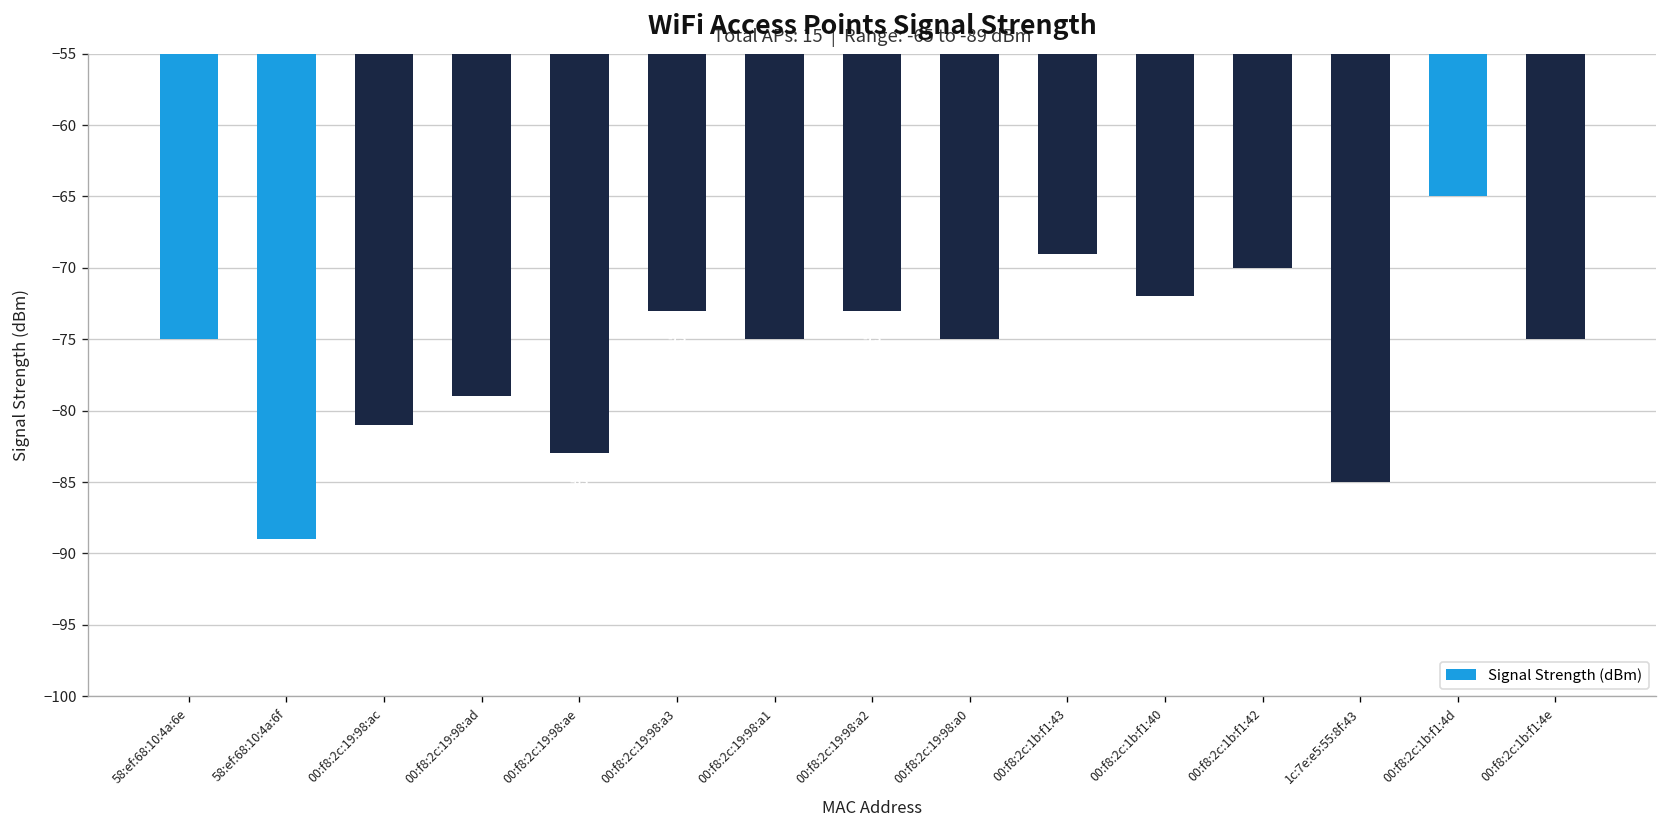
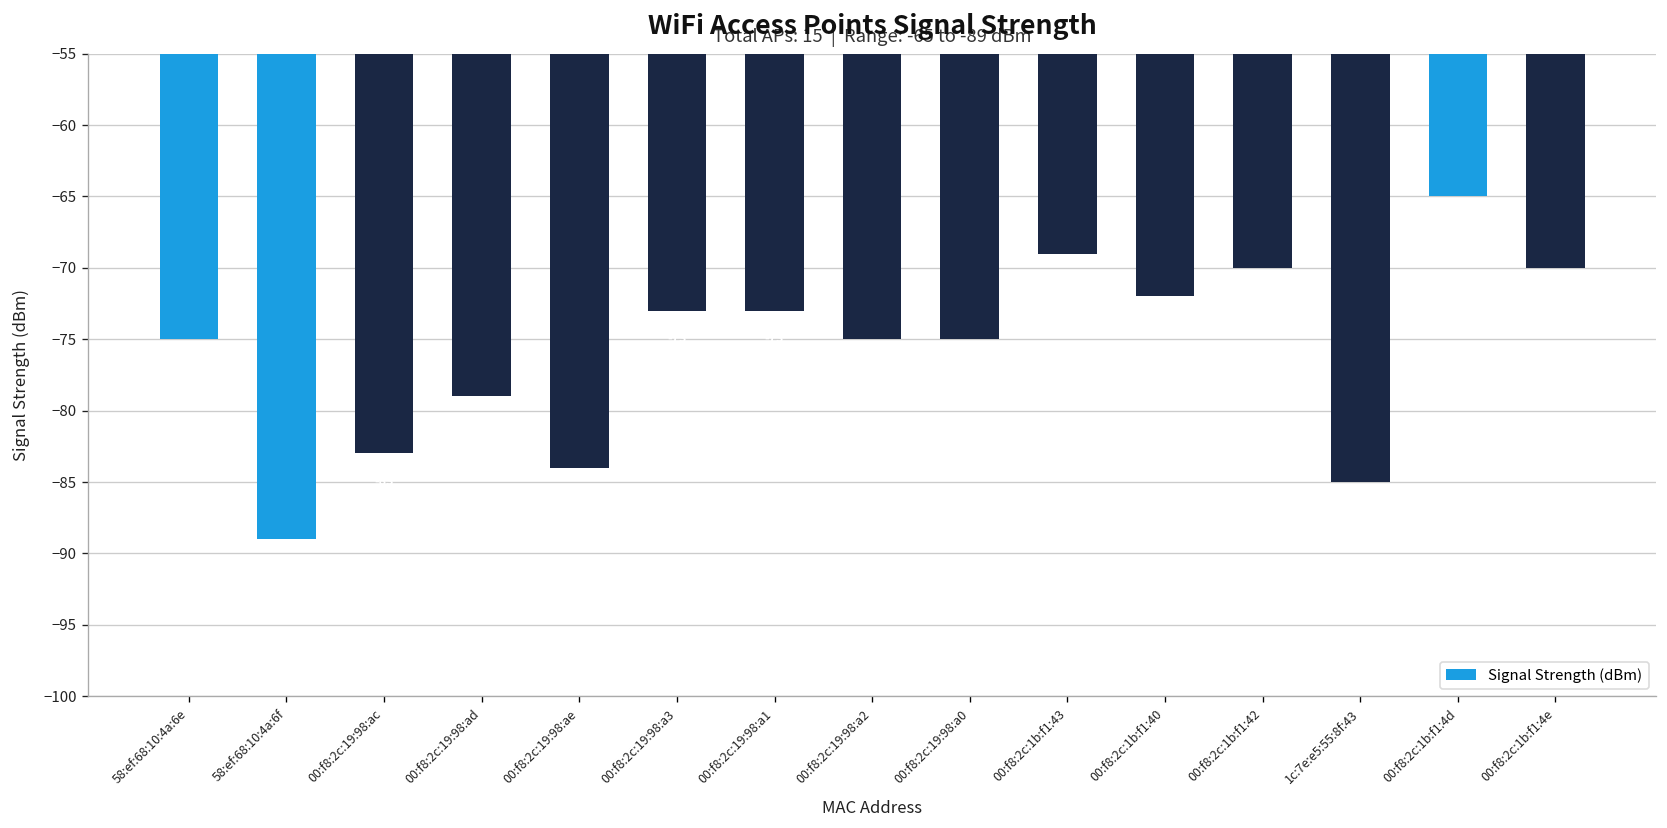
00:f8:2c:19:98:ac: -81 -> -83
00:f8:2c:19:98:ae: -83 -> -84
00:f8:2c:19:98:a1: -75 -> -73
00:f8:2c:19:98:a2: -73 -> -75
00:f8:2c:1b:f1:4e: -75 -> -70
